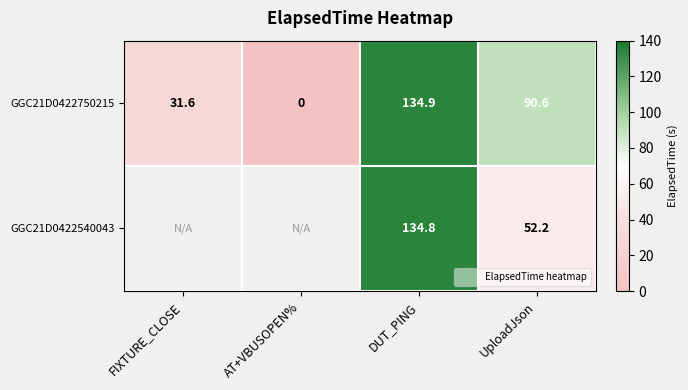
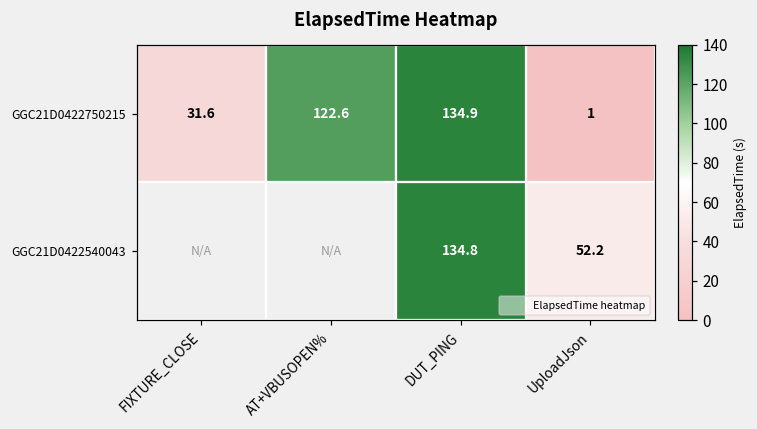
GGC21D0422750215, AT+VBUSOPEN%: 0 -> 122.6
GGC21D0422750215, UploadJson: 90.6 -> 1
